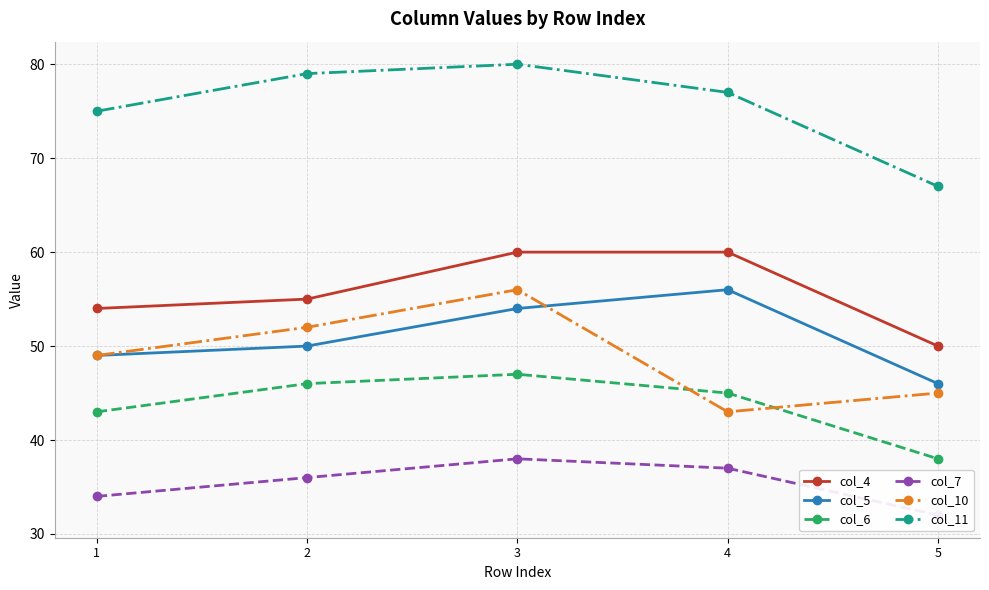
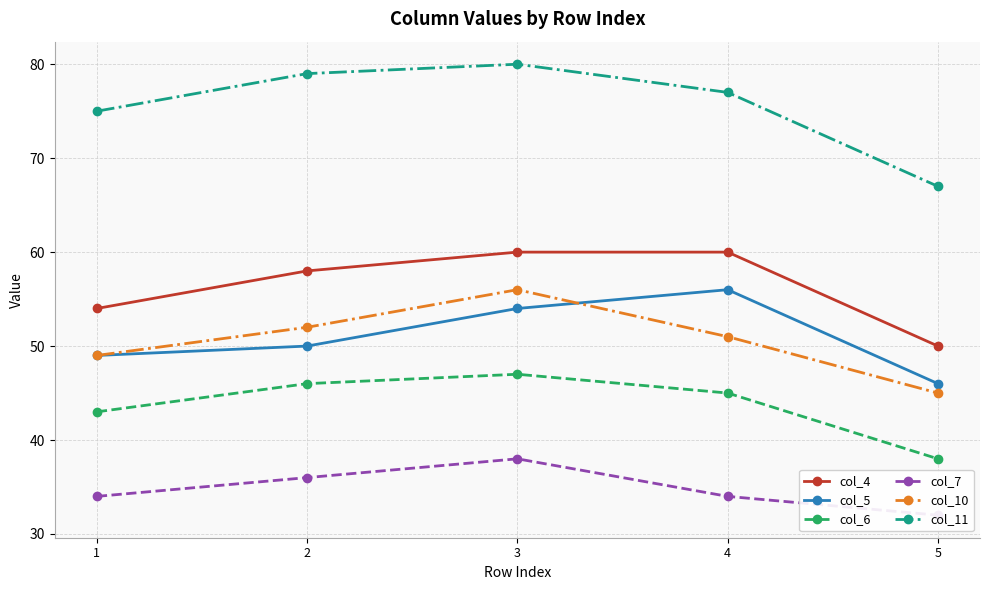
col_4, 2: 55 -> 58
col_7, 4: 37 -> 34
col_10, 4: 43 -> 51
